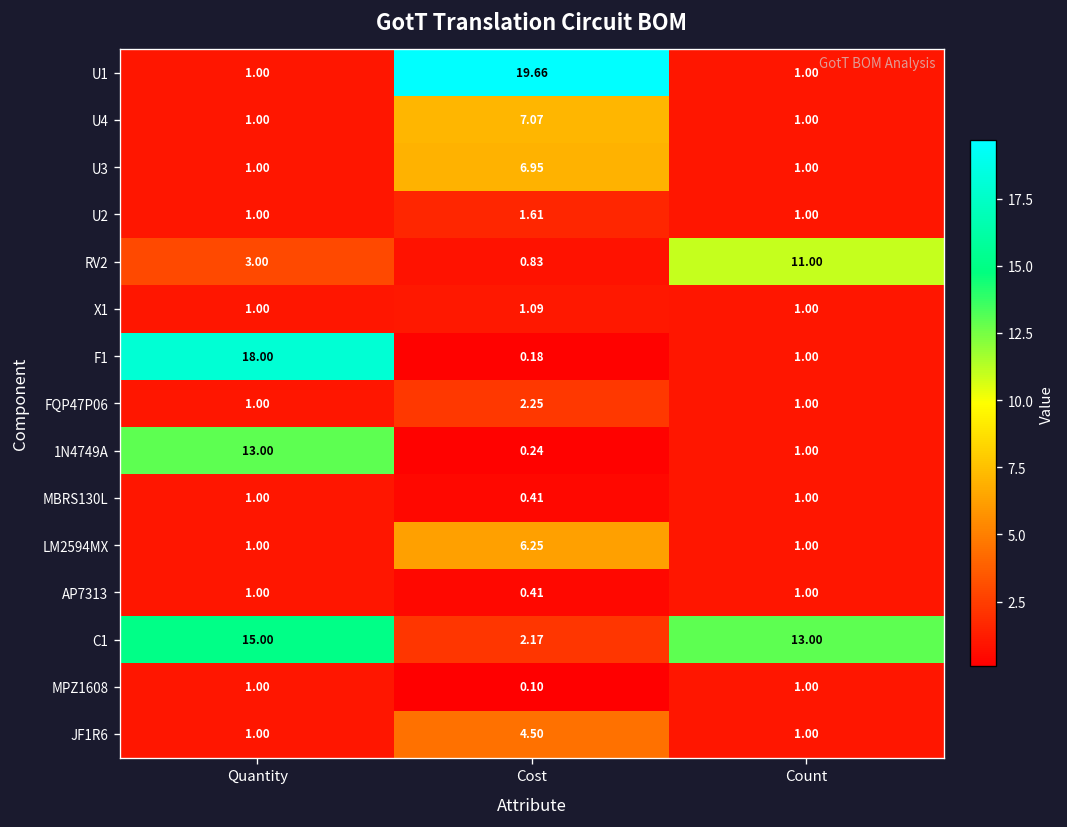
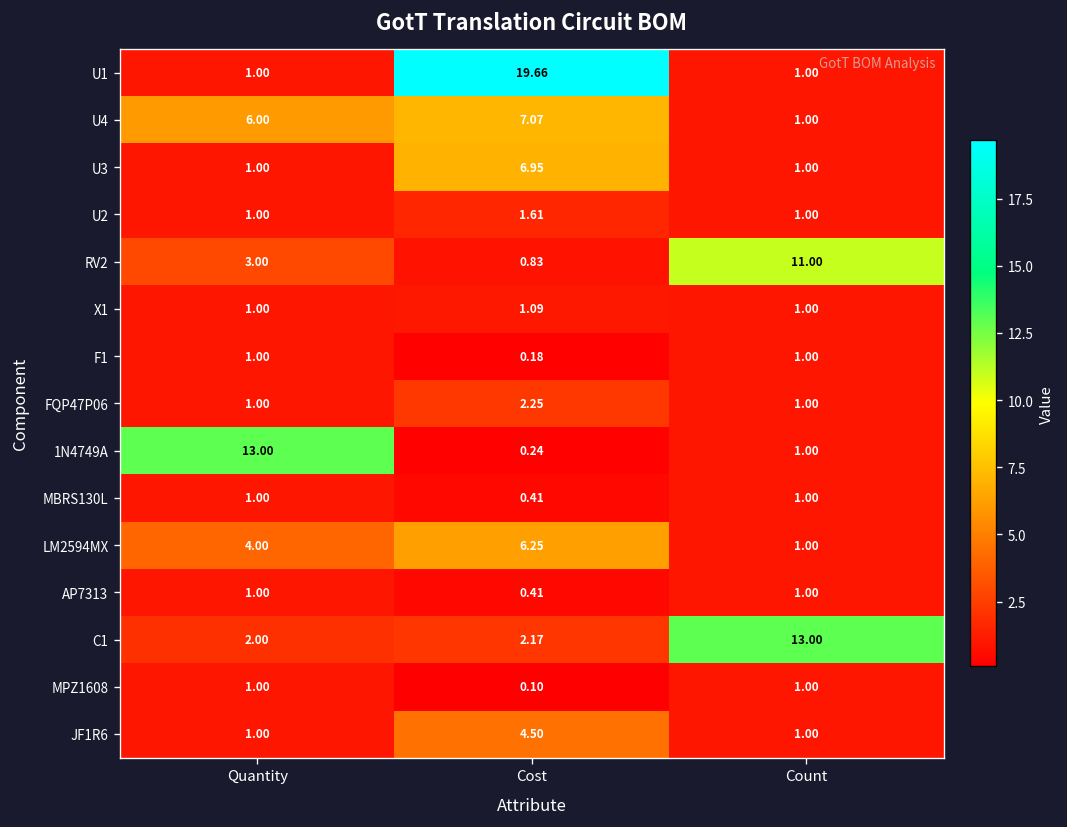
U4, Quantity: 1.00 -> 6.00
F1, Quantity: 18.00 -> 1.00
LM2594MX, Quantity: 1.00 -> 4.00
C1, Quantity: 15.00 -> 2.00
